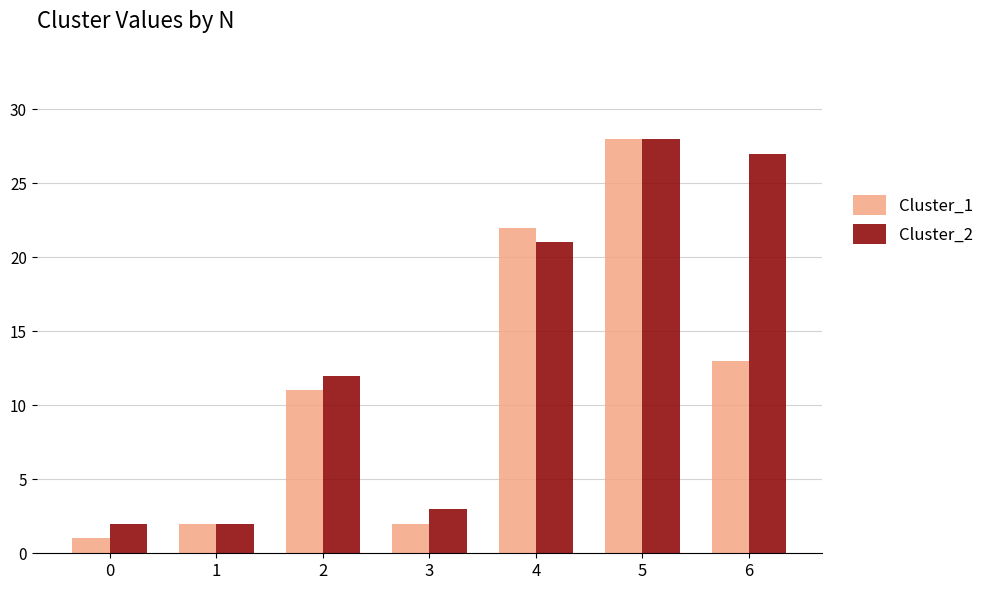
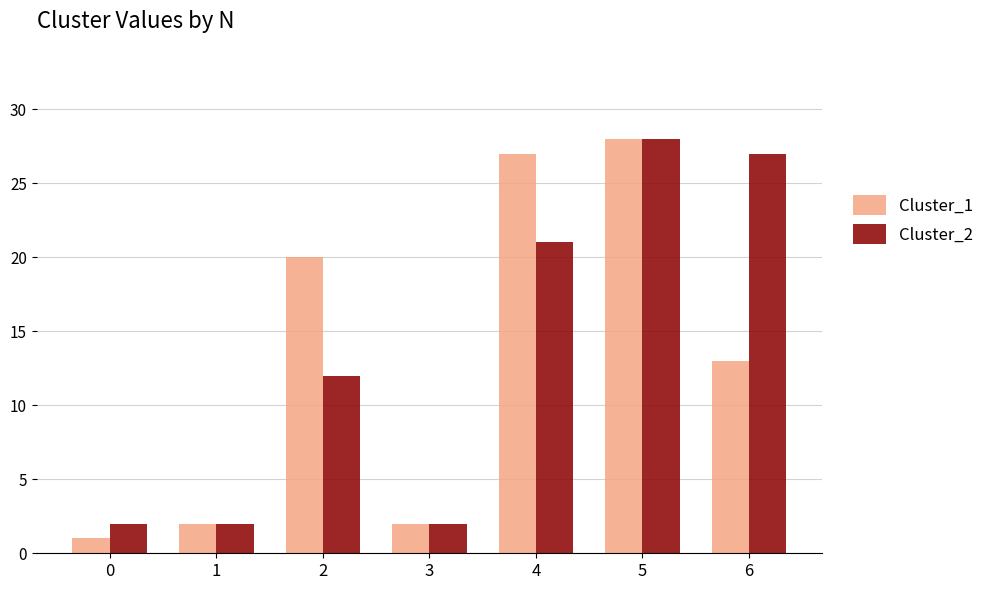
Cluster_1, 2: 11 -> 20
Cluster_2, 3: 3 -> 2
Cluster_1, 4: 22 -> 27
